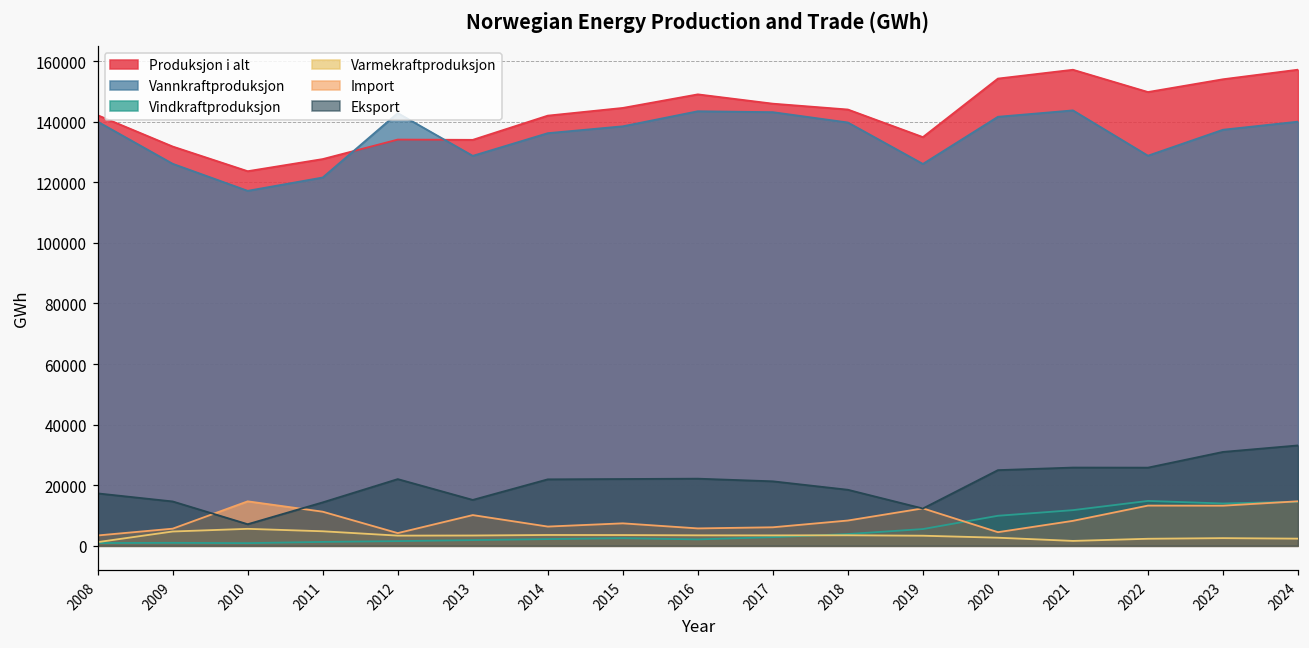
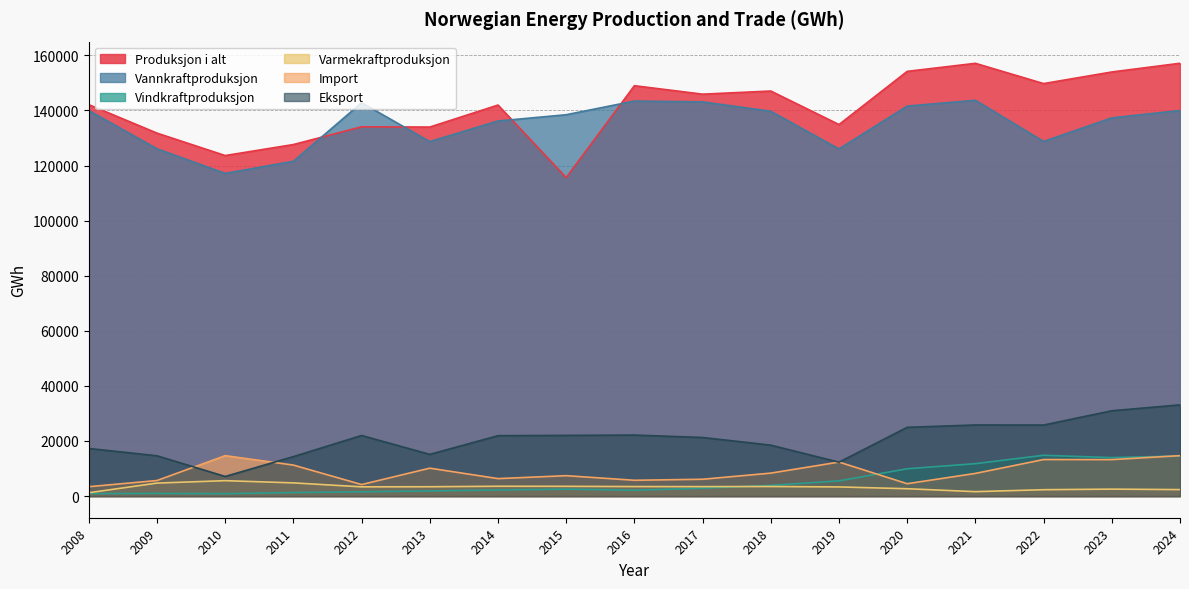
Produksjon i alt, 2015: 145000 -> 116000
Produksjon i alt, 2018: 144000 -> 147000
